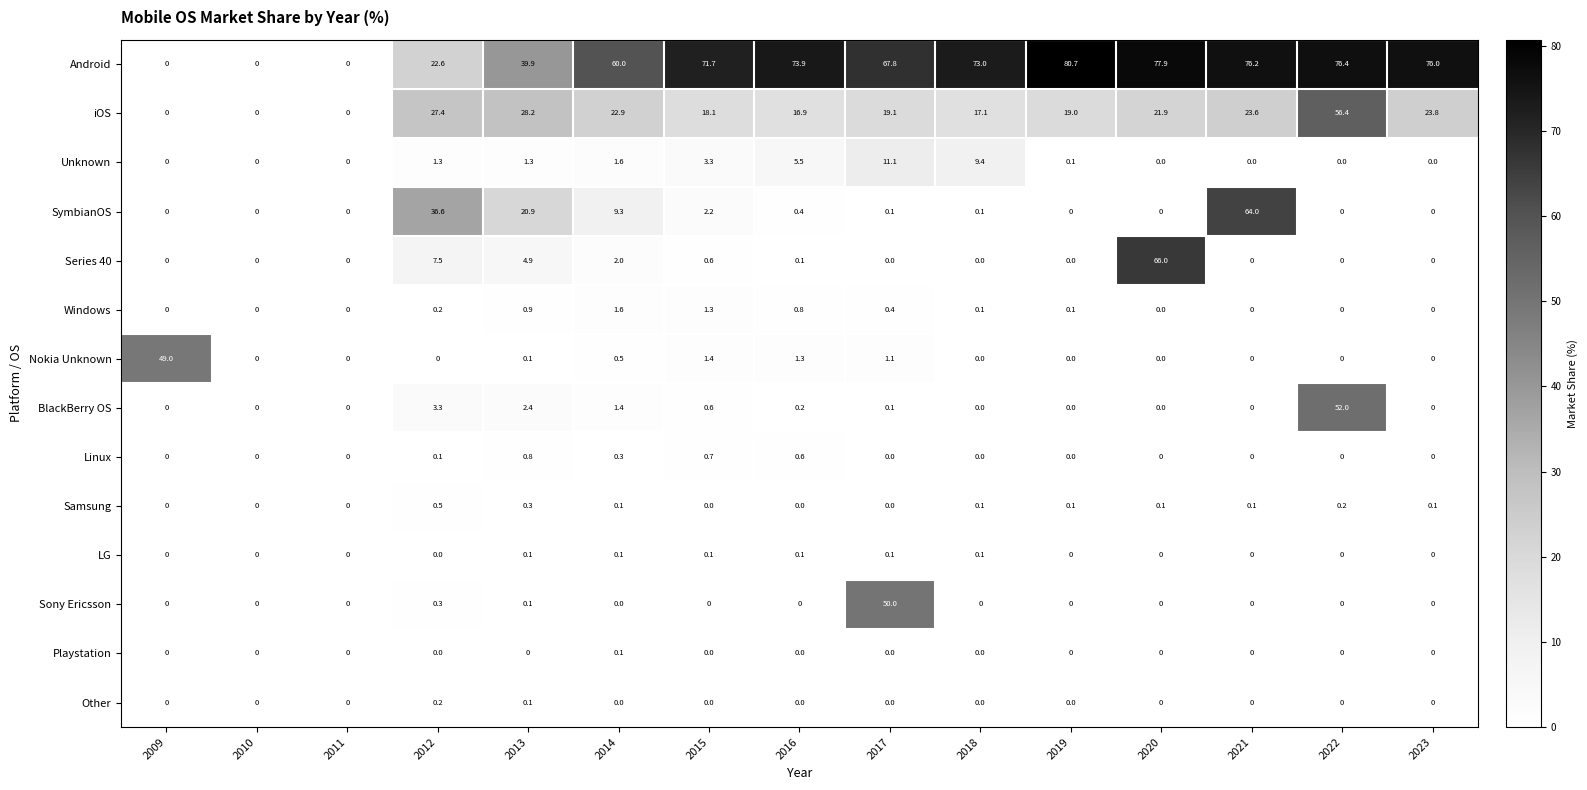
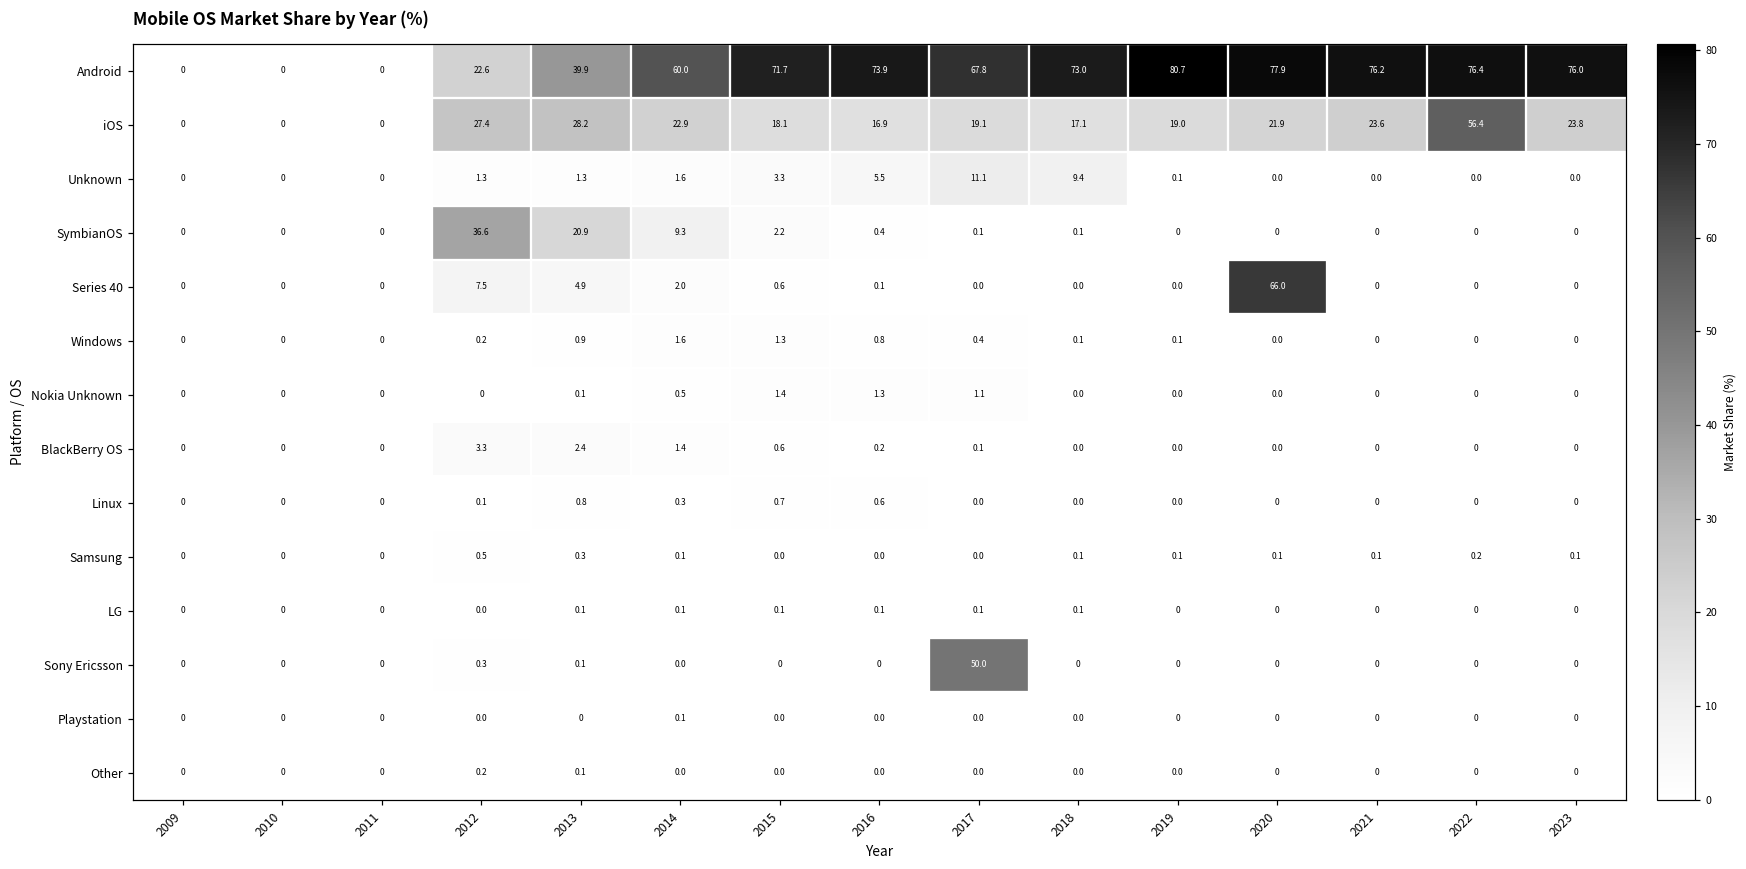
SymbianOS, 2021: 64.0 -> 0
Nokia Unknown, 2009: 49.0 -> 0
BlackBerry OS, 2022: 52.0 -> 0
